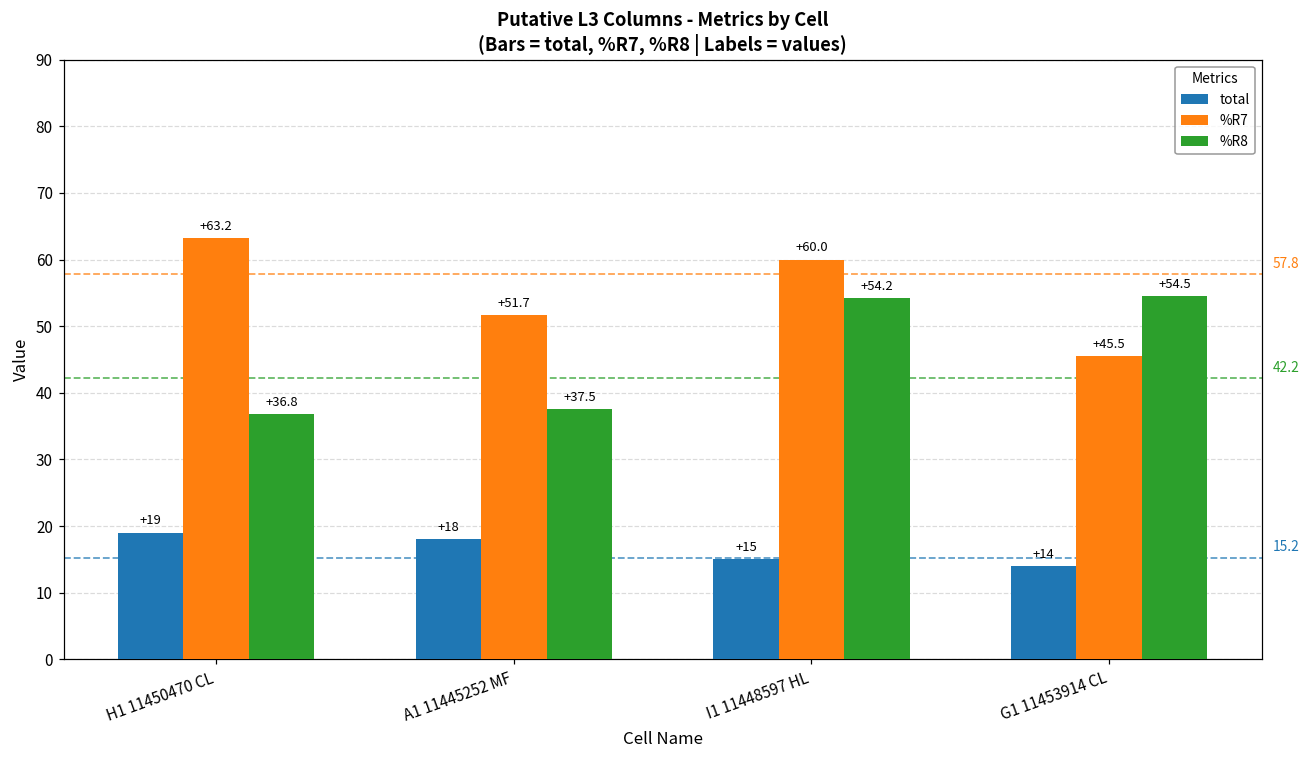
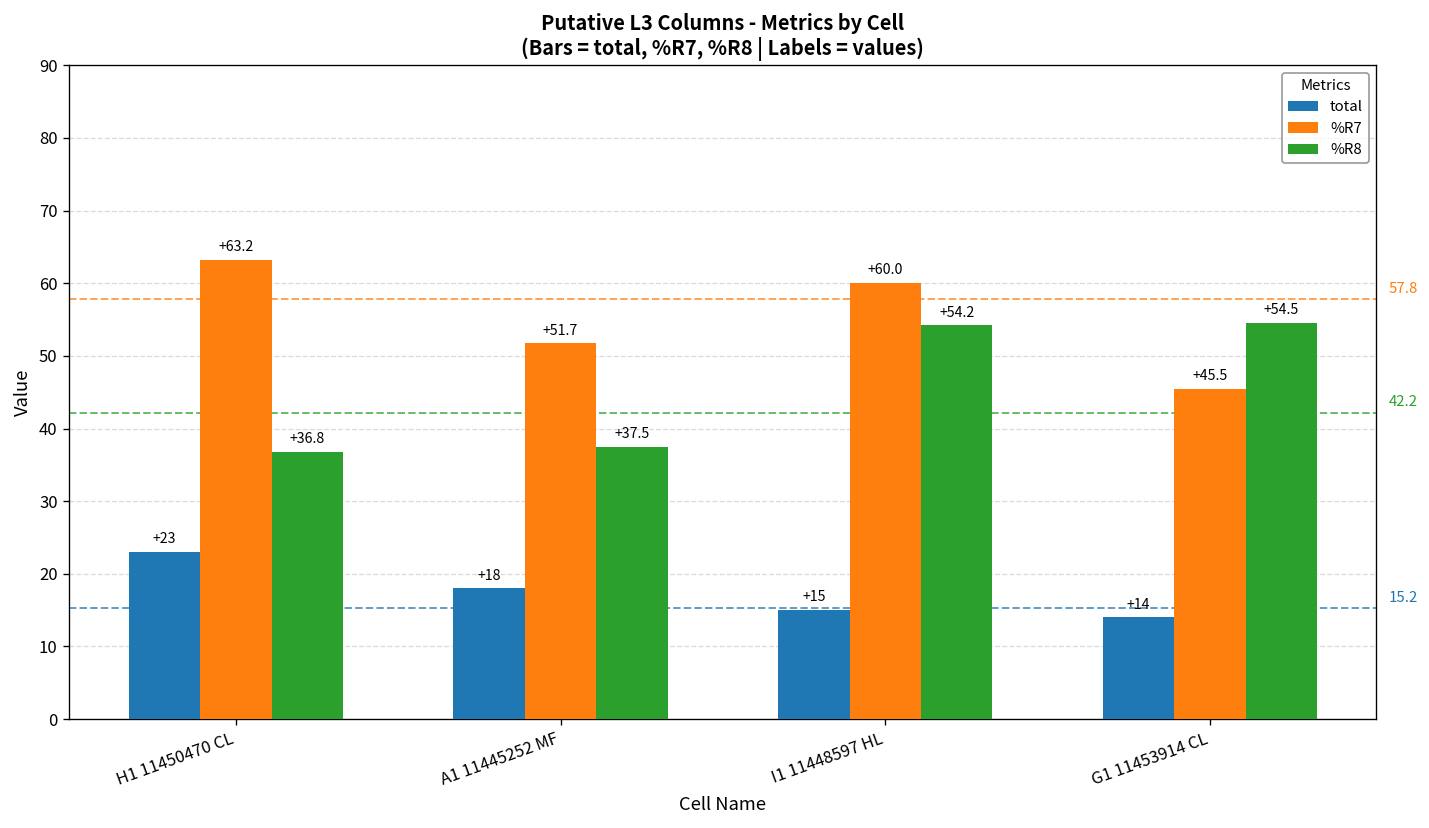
total, H1 11450470 CL: +19 -> +23
